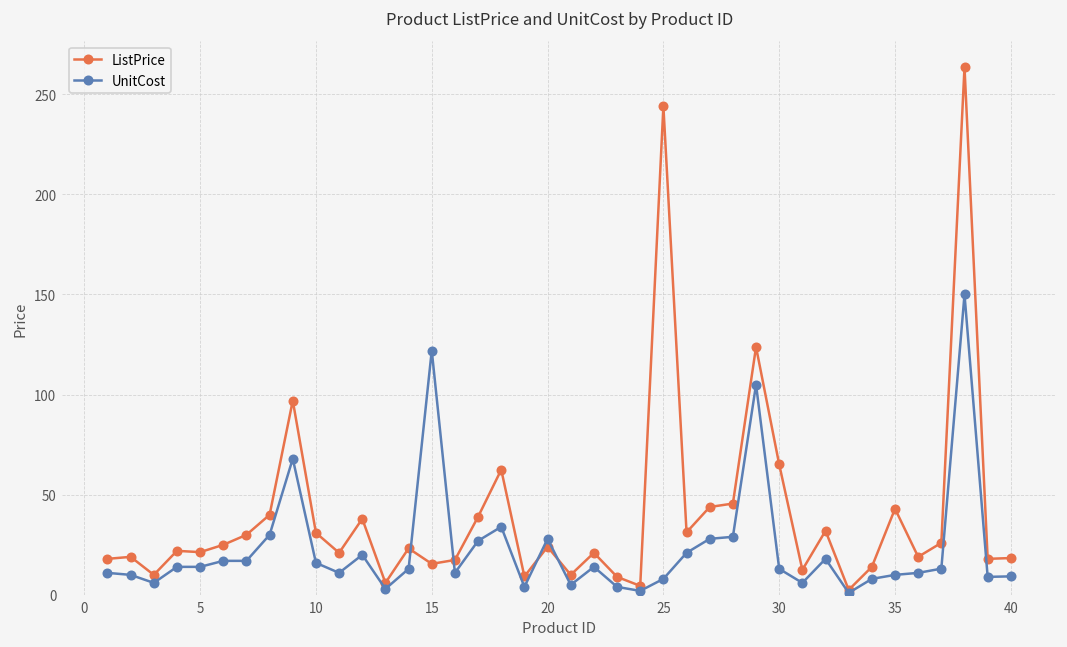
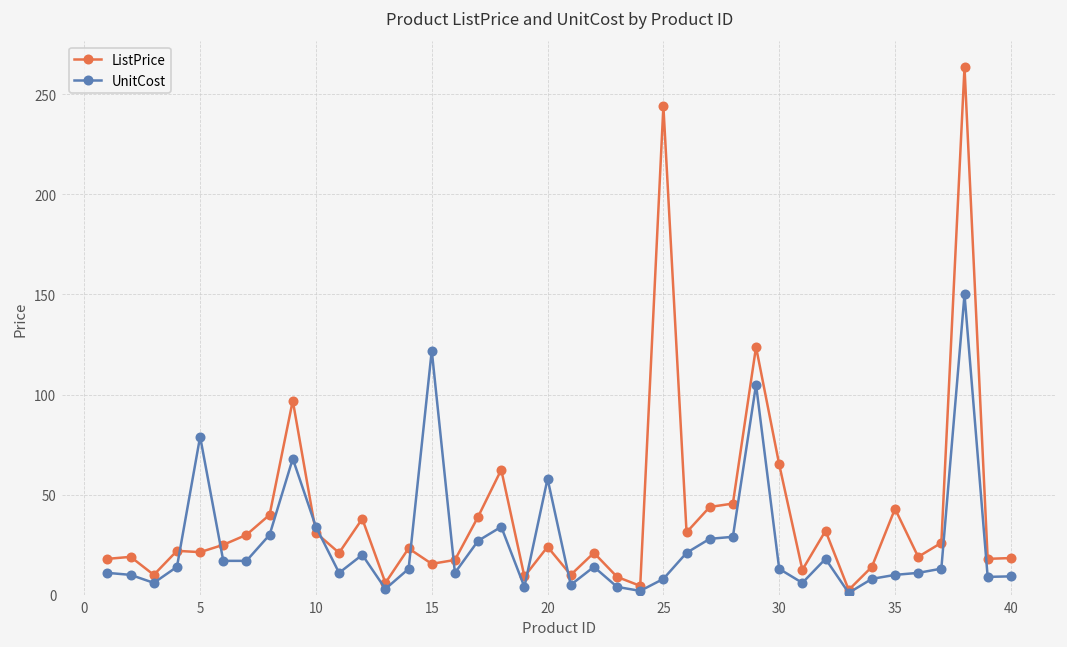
UnitCost, 5: 14 -> 79
UnitCost, 10: 16 -> 34
UnitCost, 20: 28 -> 58
